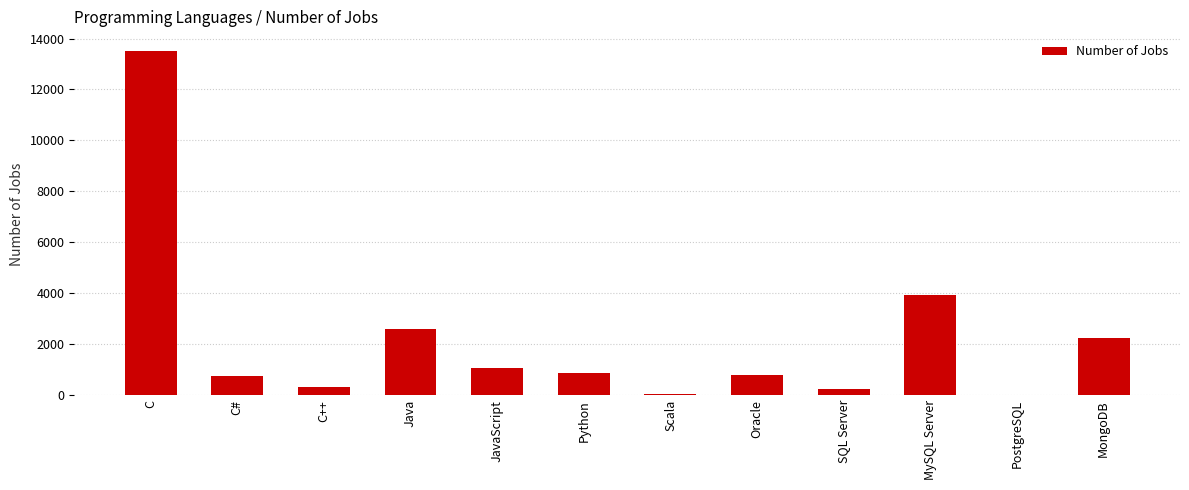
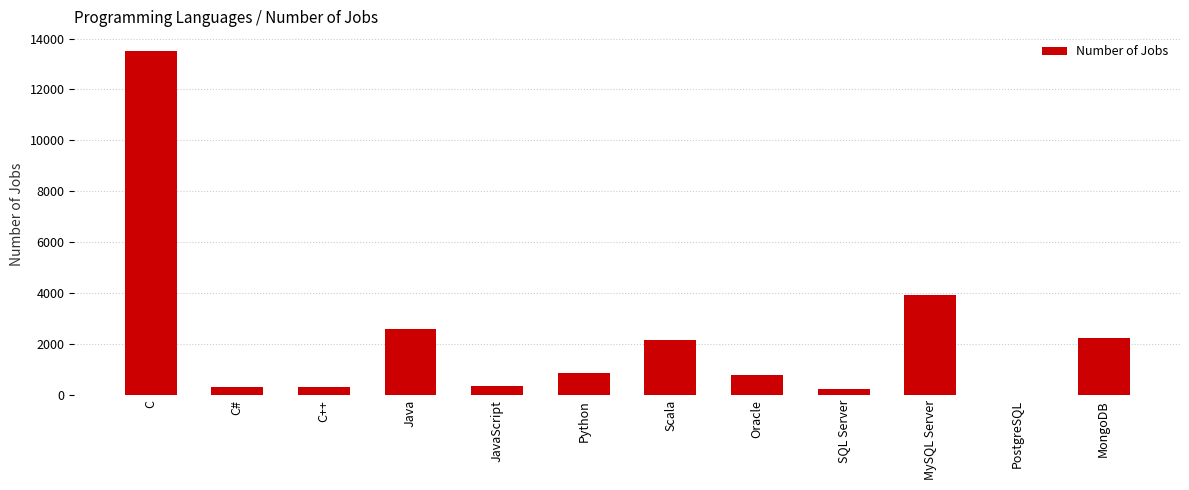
C#: 800 -> 300
JavaScript: 1100 -> 400
Scala: 0 -> 2100
